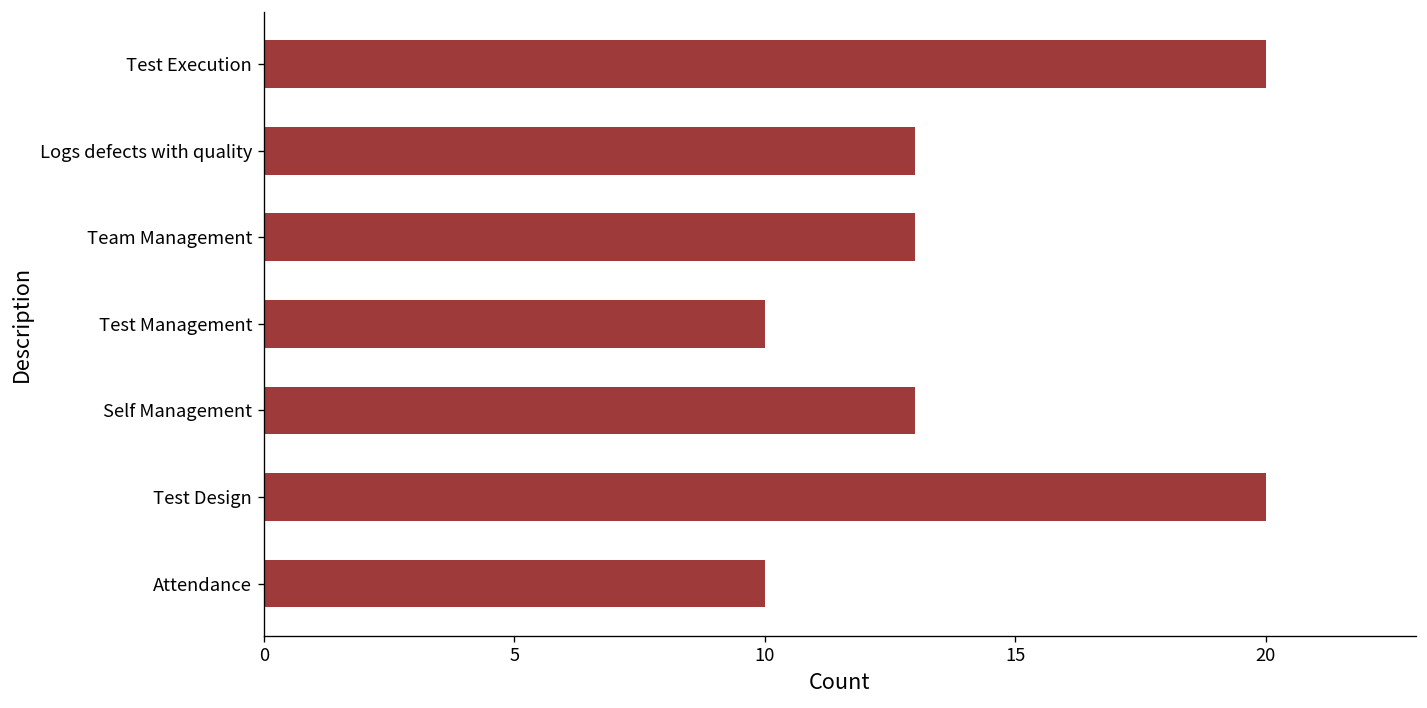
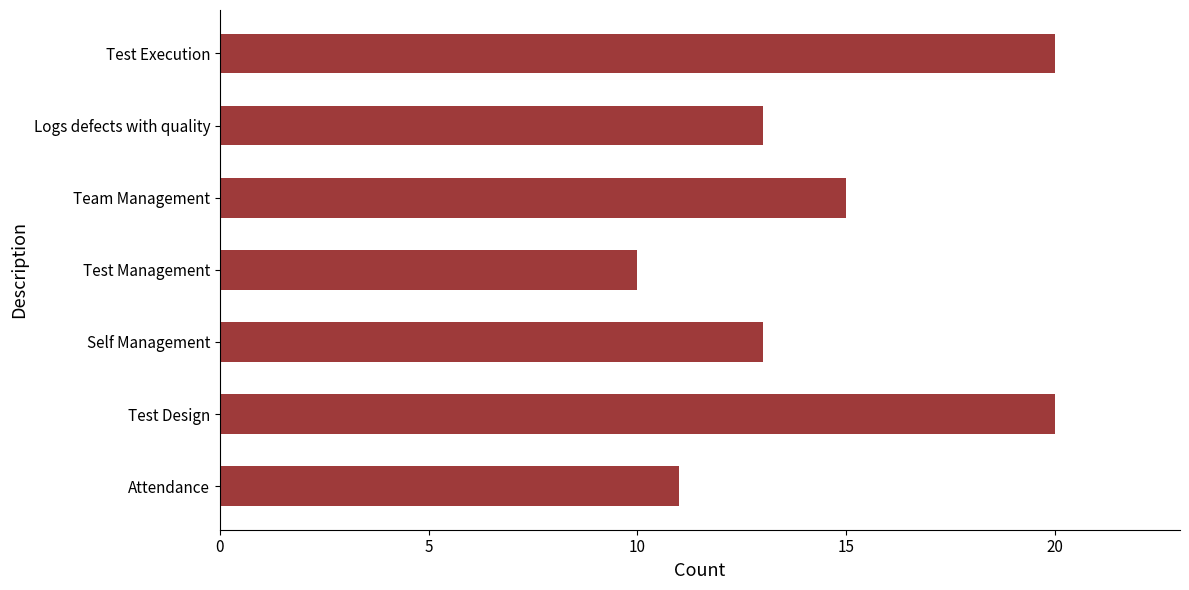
Team Management: 13 -> 15
Attendance: 10 -> 11
